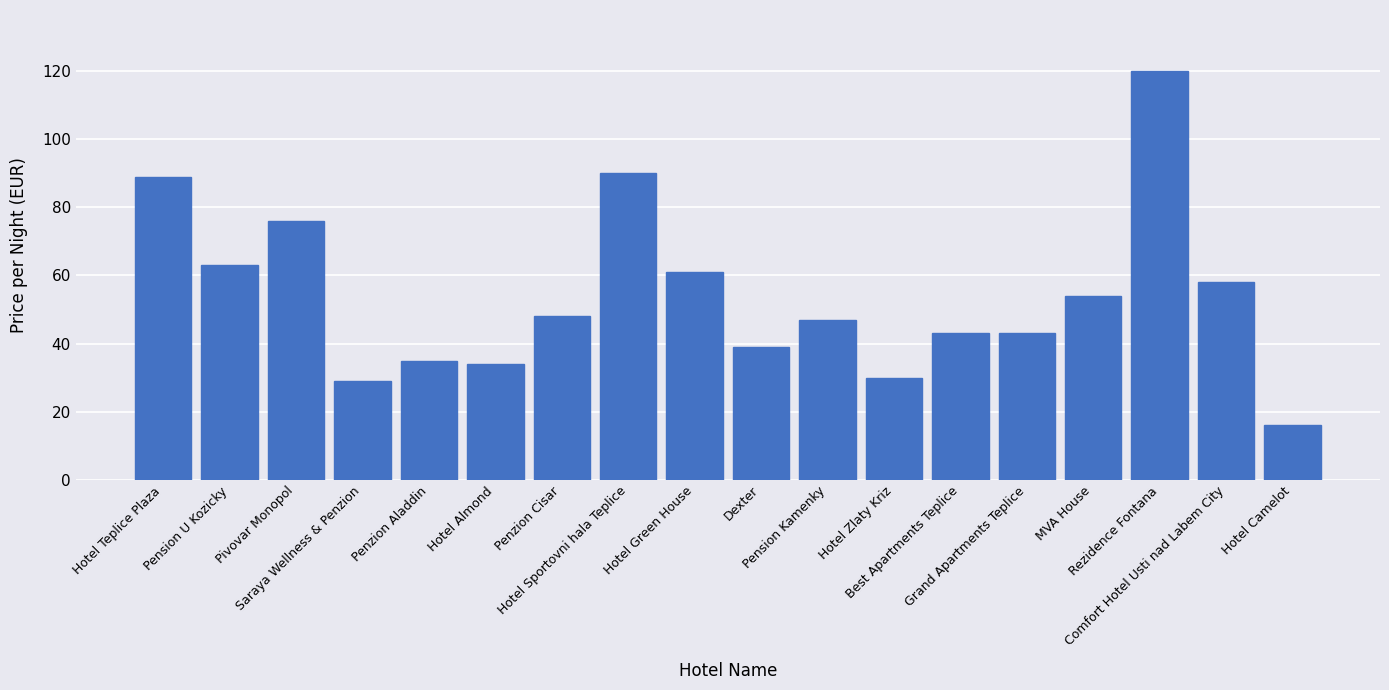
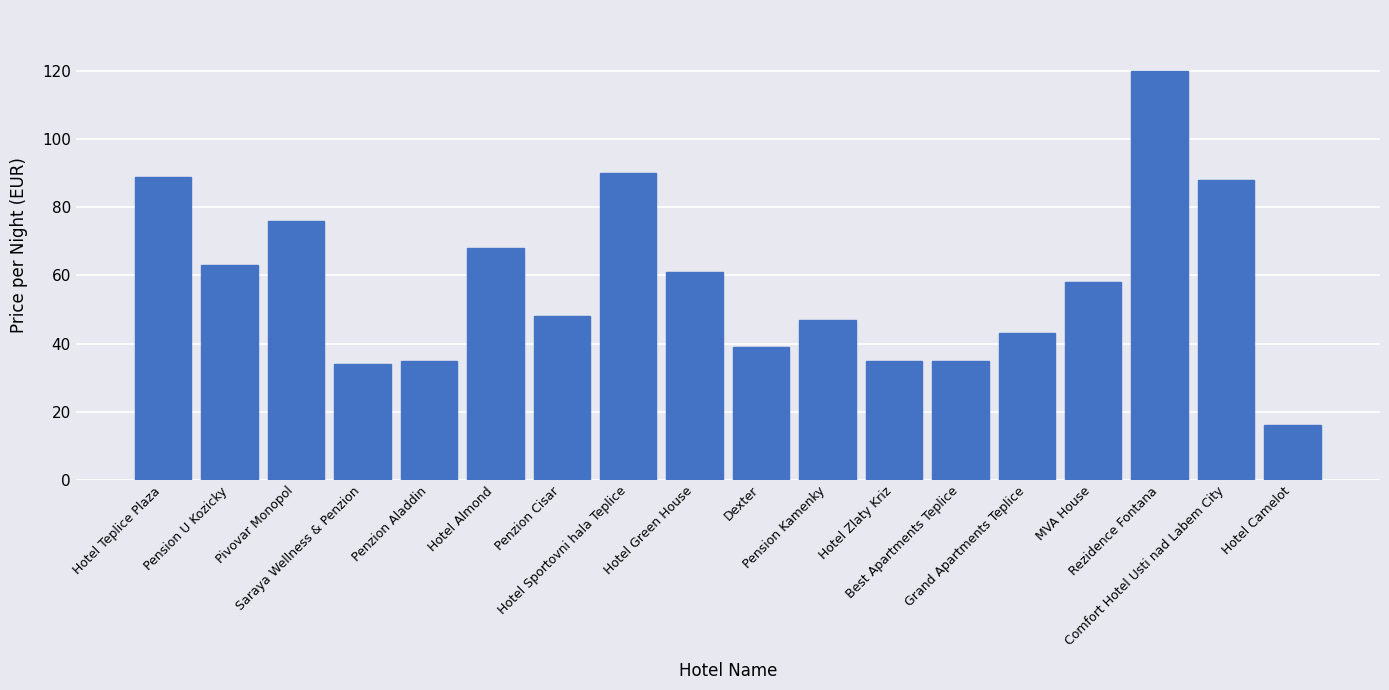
Saraya Wellness & Penzion: 29 -> 34
Hotel Almond: 34 -> 68
Hotel Zlaty Kriz: 30 -> 35
Best Apartments Teplice: 43 -> 35
MVA House: 54 -> 58
Comfort Hotel Usti nad Labem City: 58 -> 88
